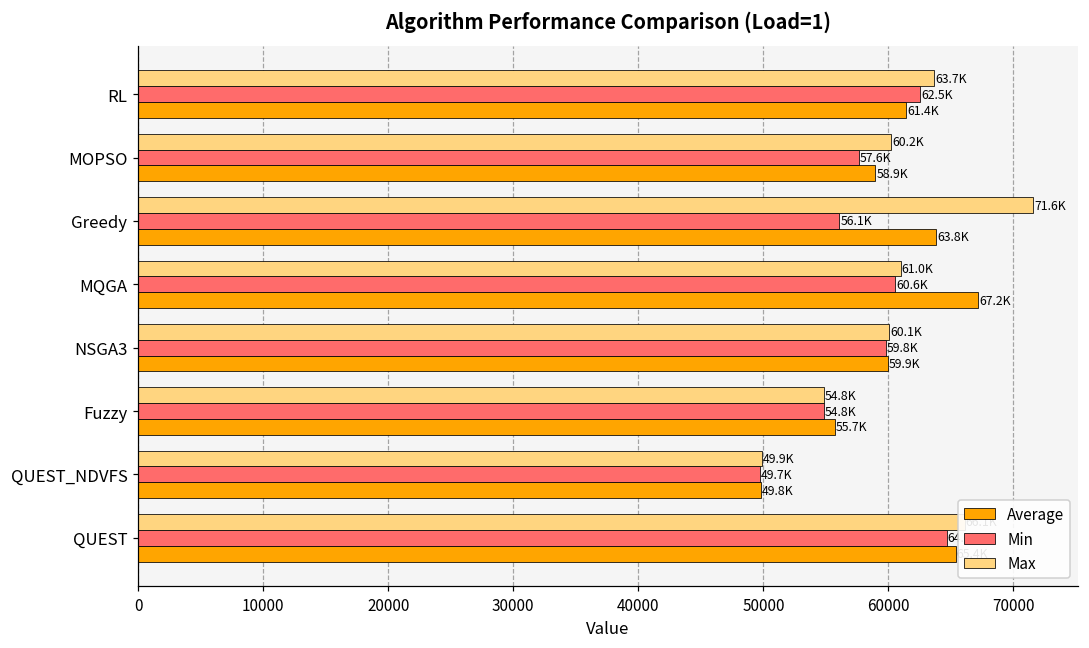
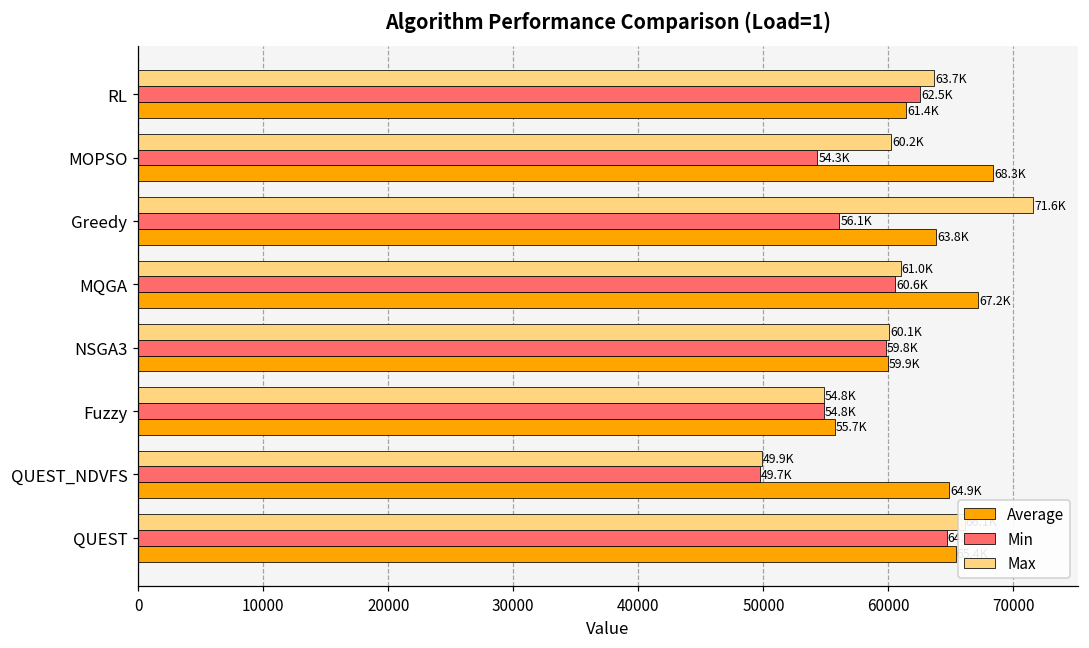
Min, MOPSO: 57.6K -> 54.3K
Average, MOPSO: 58.9K -> 68.3K
Average, QUEST_NDVFS: 49.8K -> 64.9K
